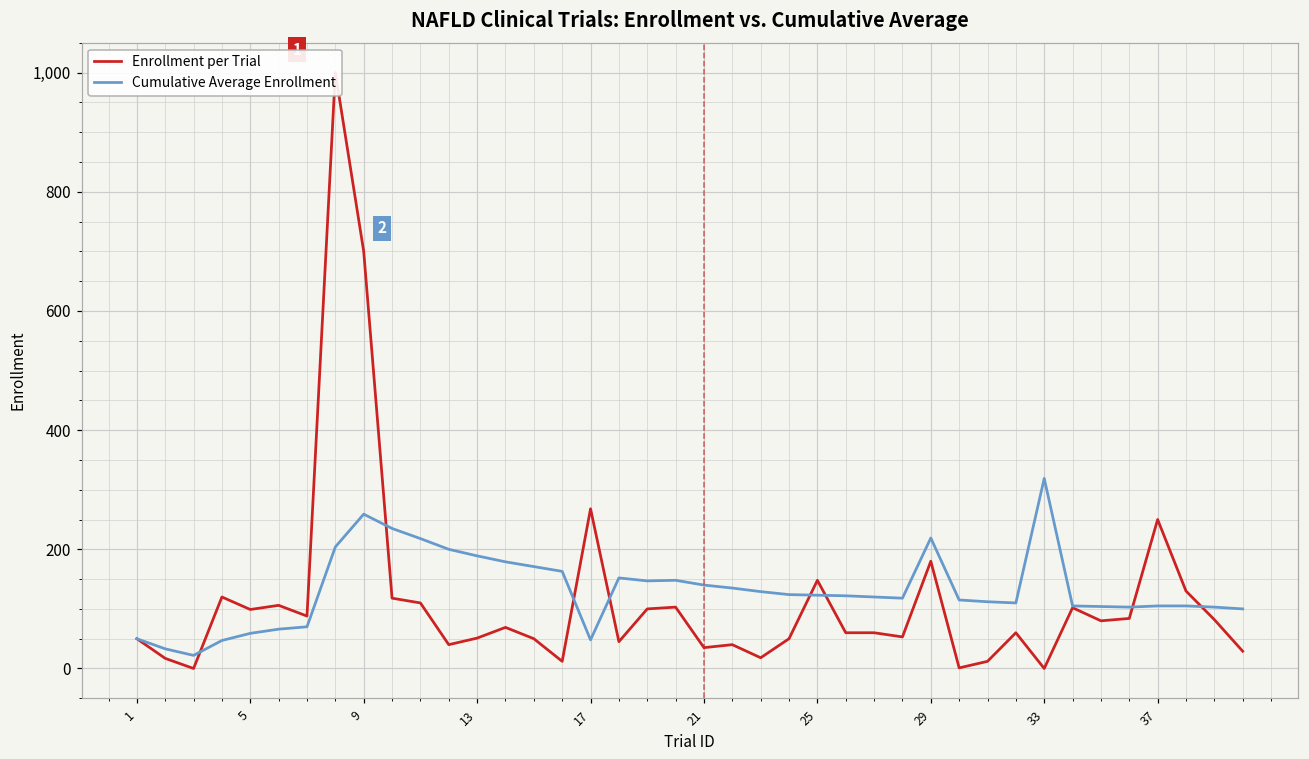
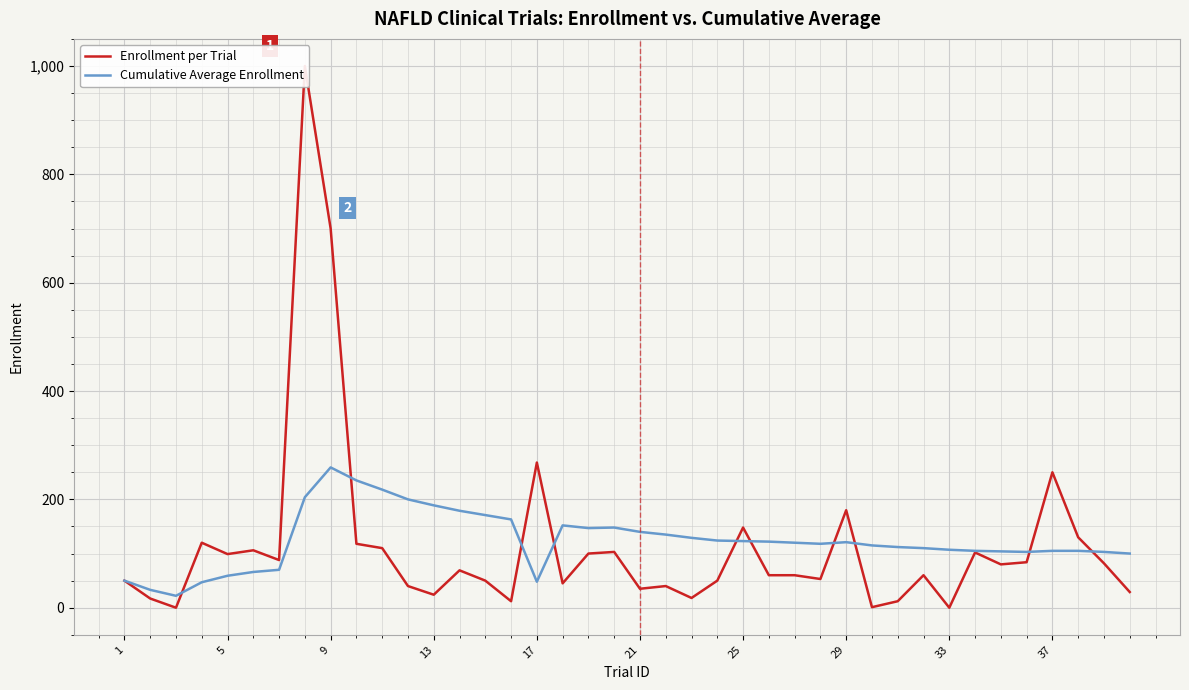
Enrollment per Trial, 13: 50 -> 20
Cumulative Average Enrollment, 29: 220 -> 120
Cumulative Average Enrollment, 33: 320 -> 110
